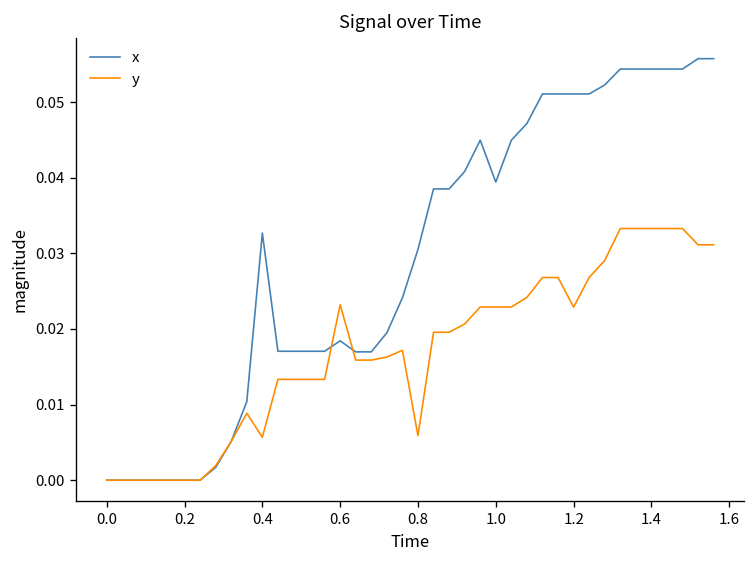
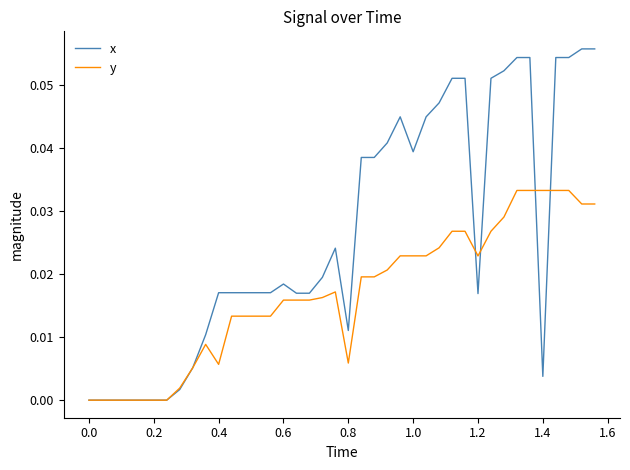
x, 0.4: 0.033 -> 0.017
y, 0.6: 0.023 -> 0.016
x, 0.8: 0.031 -> 0.011
x, 1.2: 0.051 -> 0.017
x, 1.4: 0.054 -> 0.004
